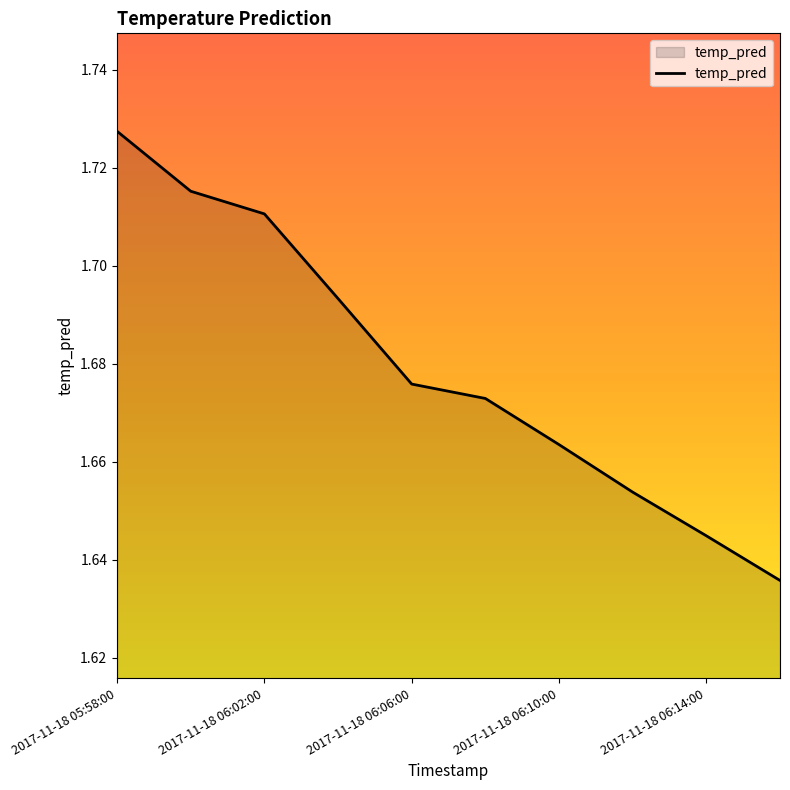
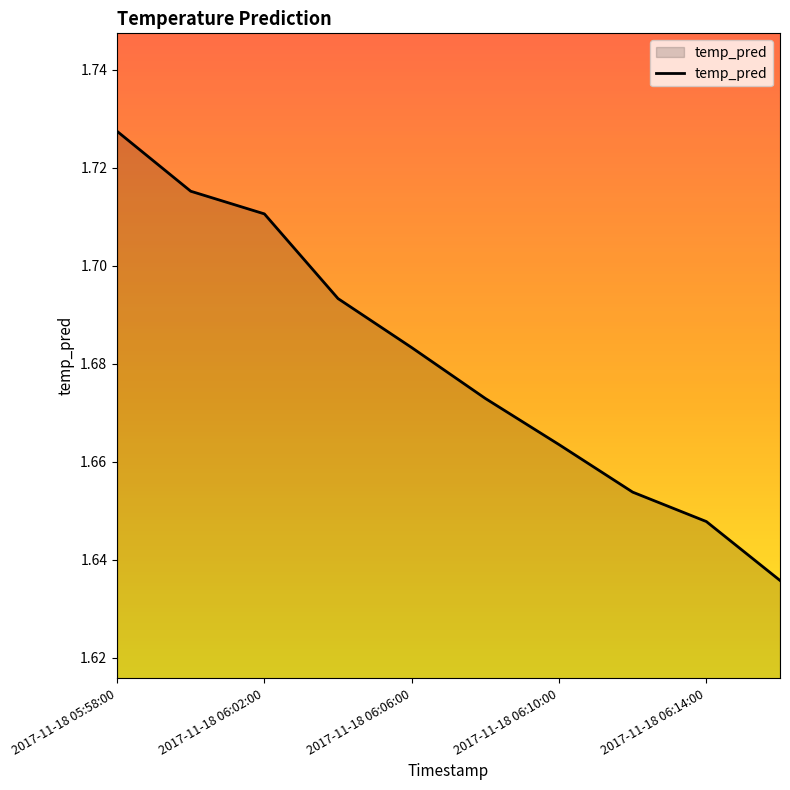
2017-11-18 06:06:00: 1.676 -> 1.683
2017-11-18 06:14:00: 1.645 -> 1.648
